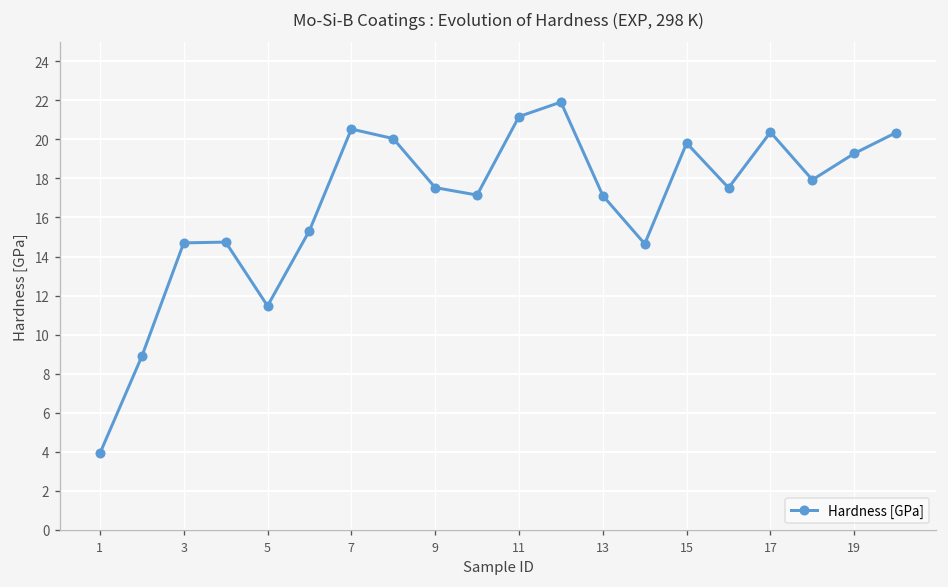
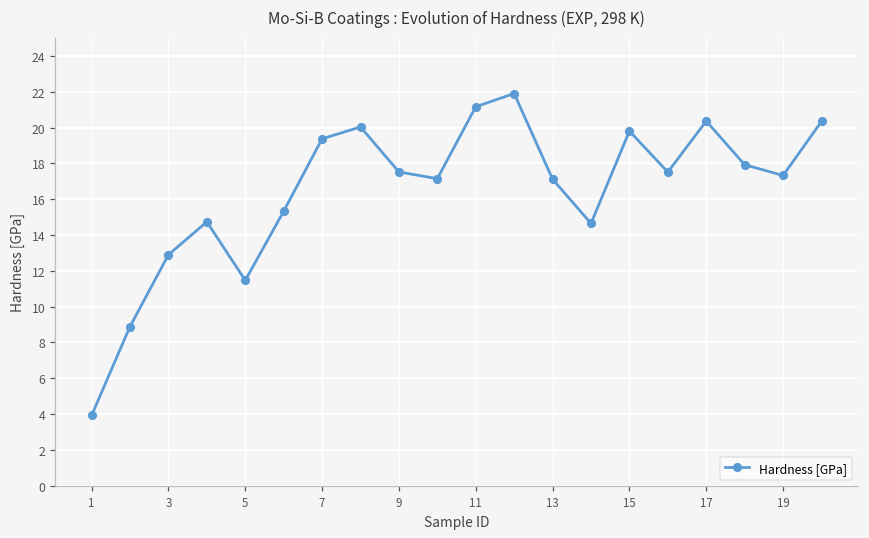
3: 14.7 -> 12.9
7: 20.5 -> 19.4
19: 19.3 -> 17.3
